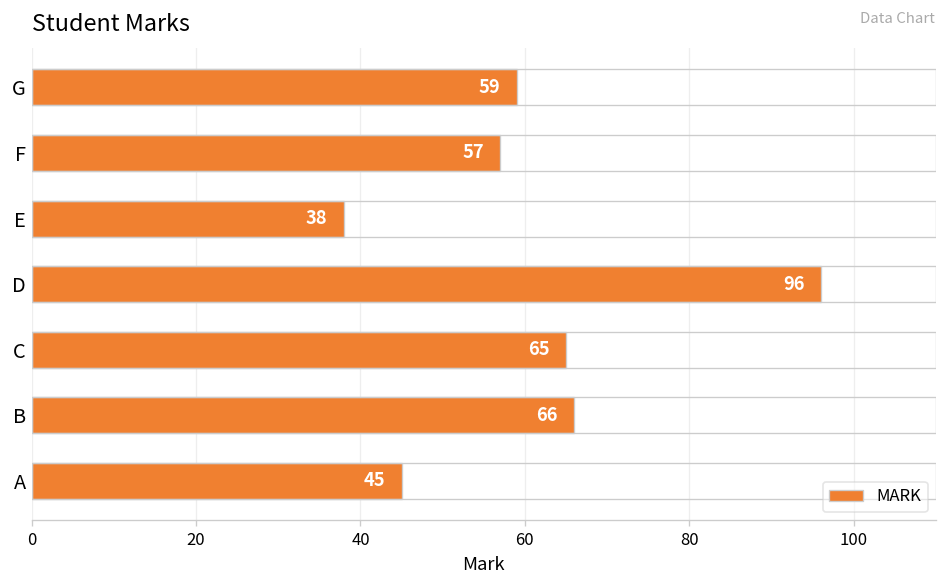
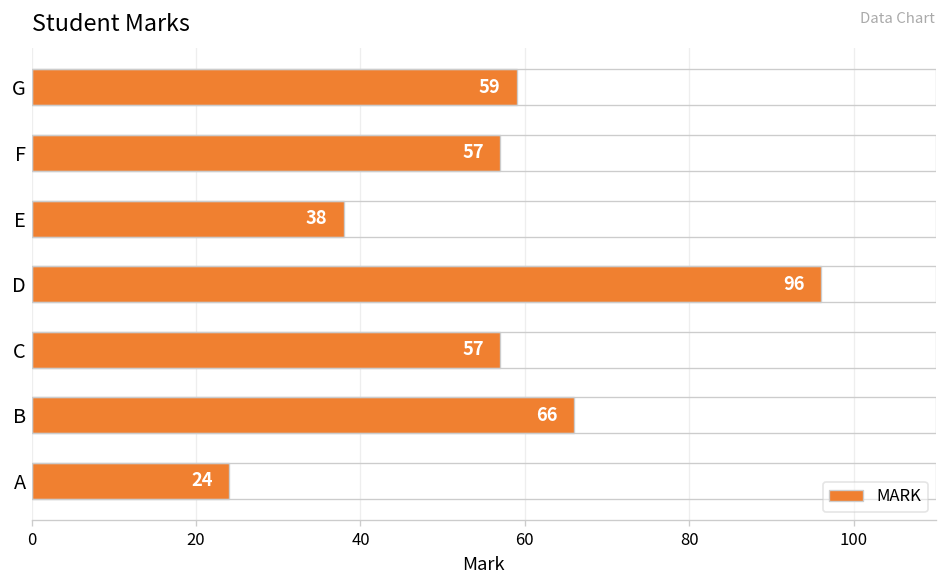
C: 65 -> 57
A: 45 -> 24
